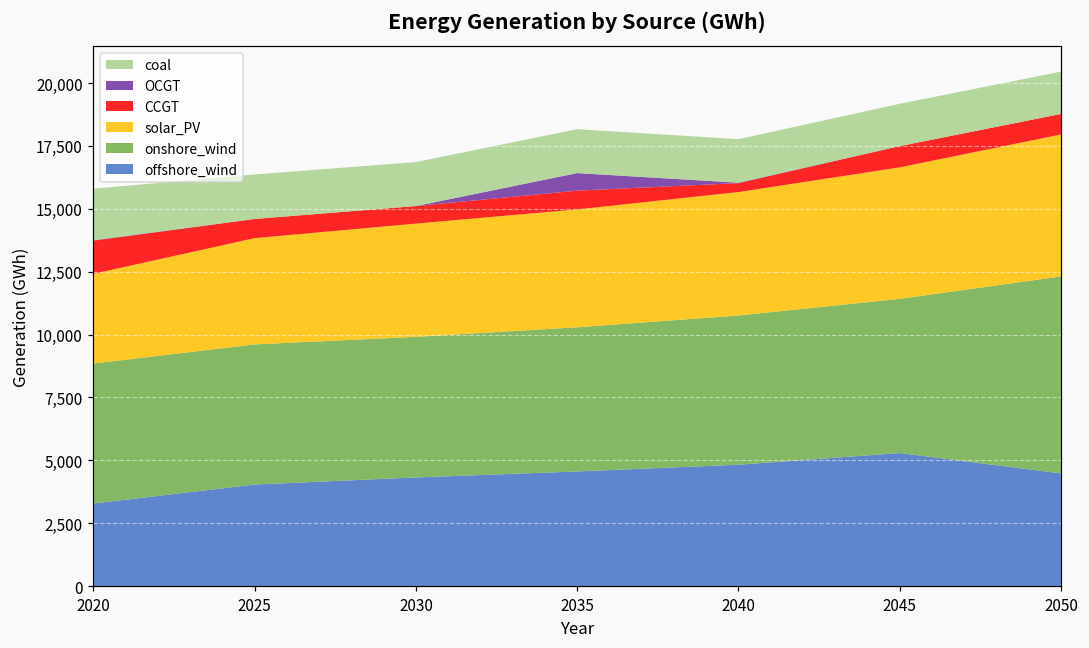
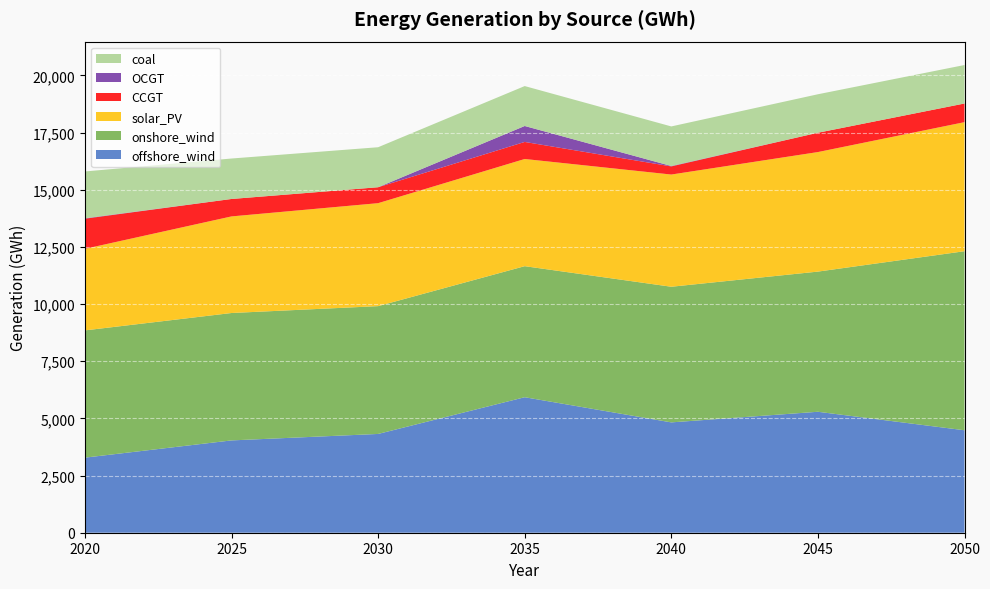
offshore_wind, 2035: 4,600 -> 5,900
